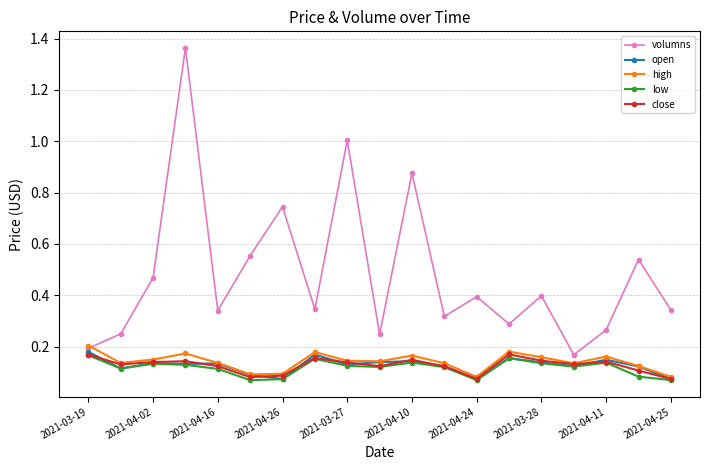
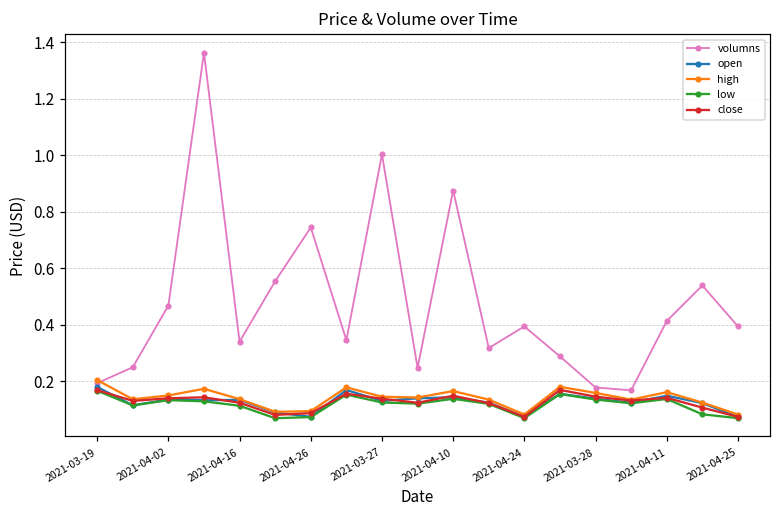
volumns, 2021-03-28: 0.40 -> 0.18
volumns, 2021-04-11: 0.27 -> 0.41
volumns, 2021-04-25: 0.34 -> 0.39
